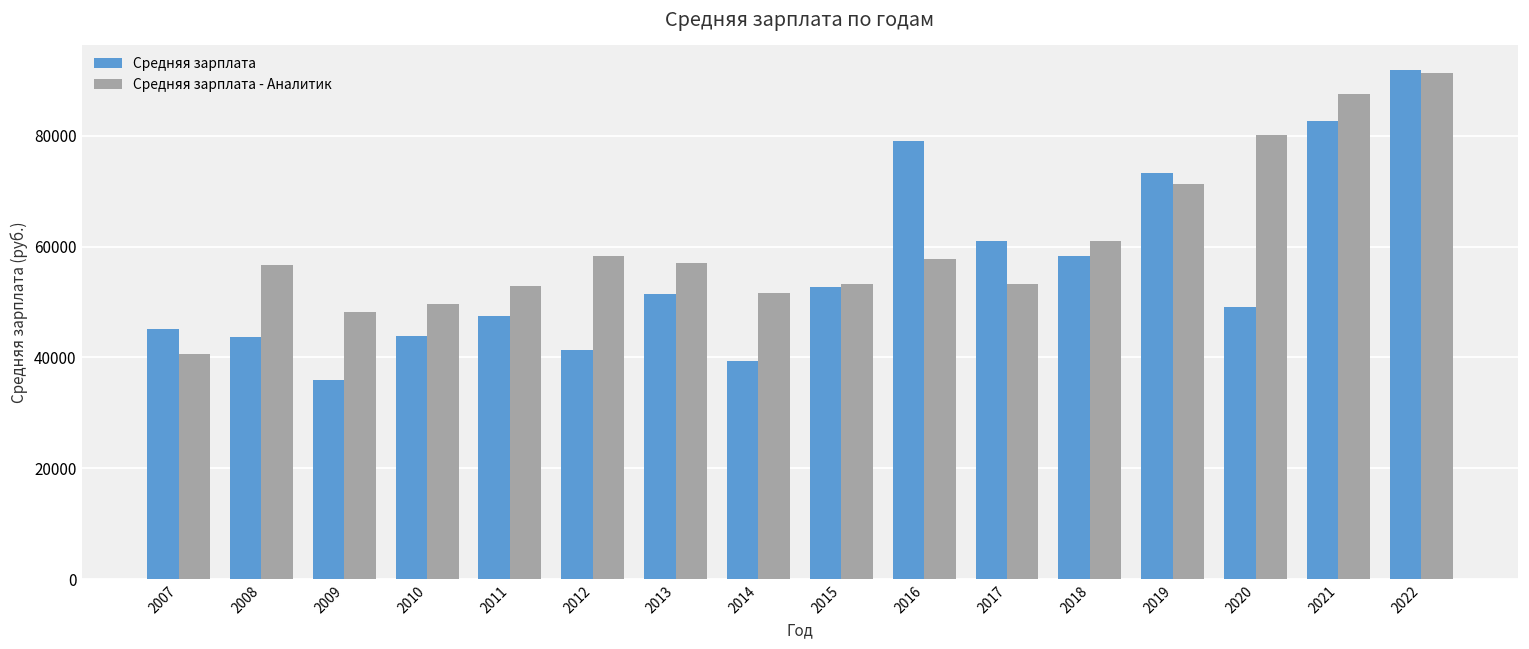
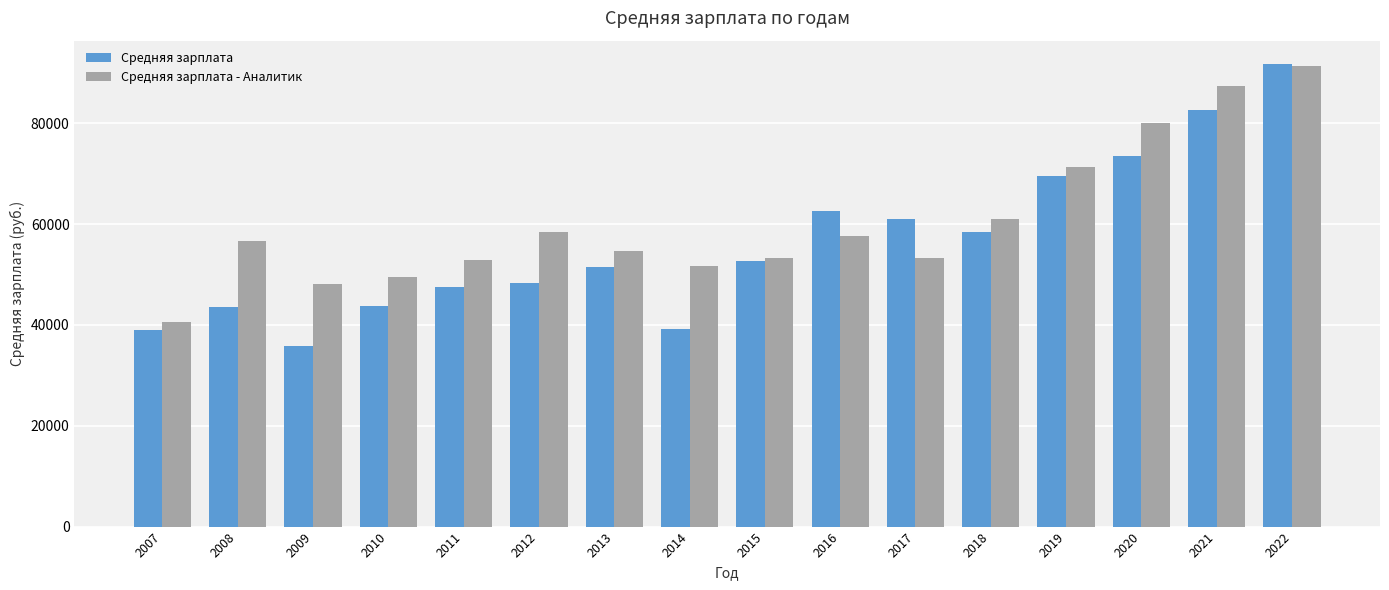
Средняя зарплата, 2007: 45000 -> 39000
Средняя зарплата, 2012: 41000 -> 48000
Средняя зарплата - Аналитик, 2013: 57000 -> 55000
Средняя зарплата, 2016: 79000 -> 63000
Средняя зарплата, 2019: 73000 -> 69000
Средняя зарплата, 2020: 49000 -> 73000
